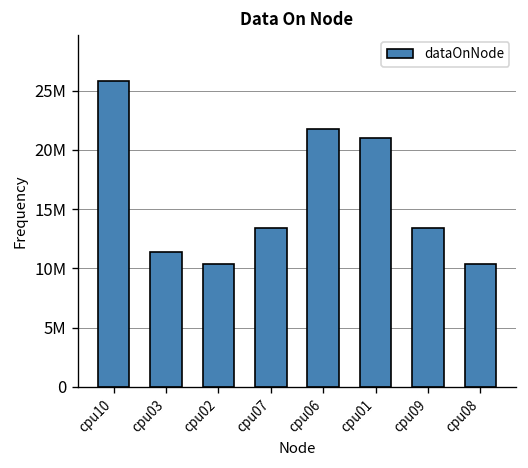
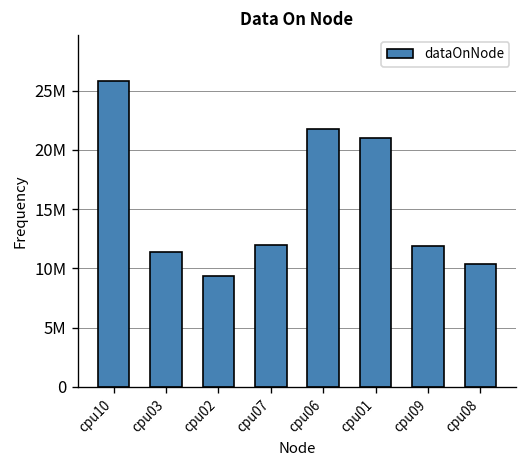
cpu02: 10000000 -> 9000000
cpu07: 13000000 -> 12000000
cpu09: 13000000 -> 12000000
